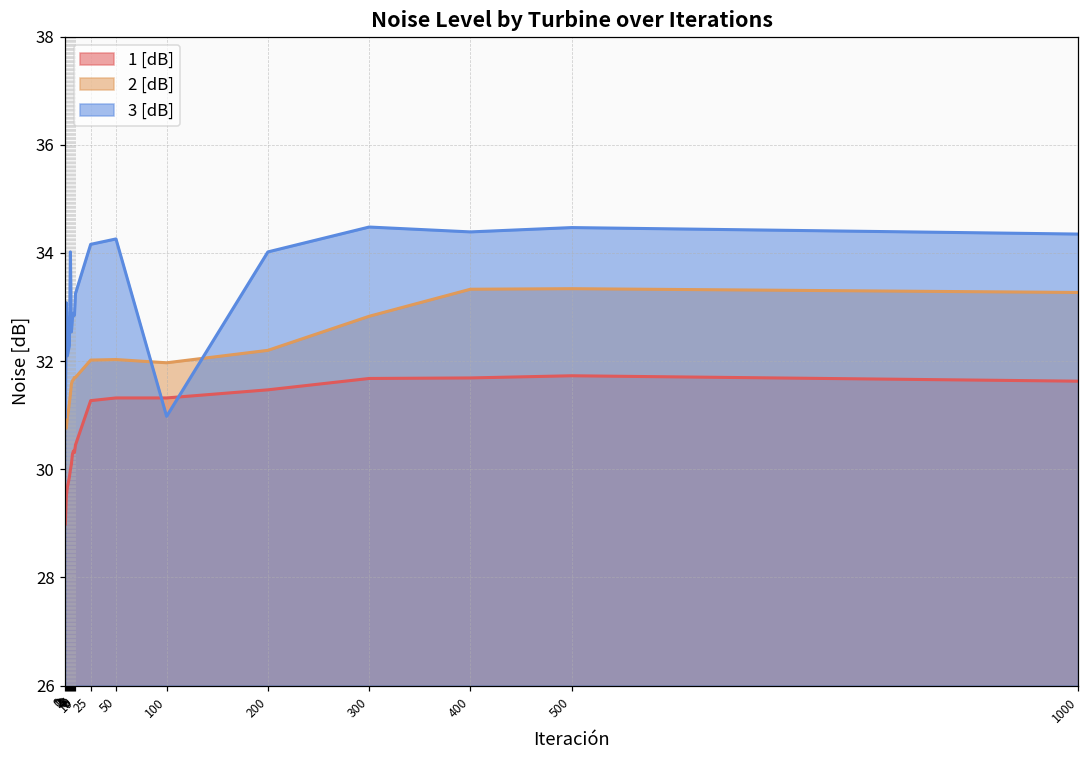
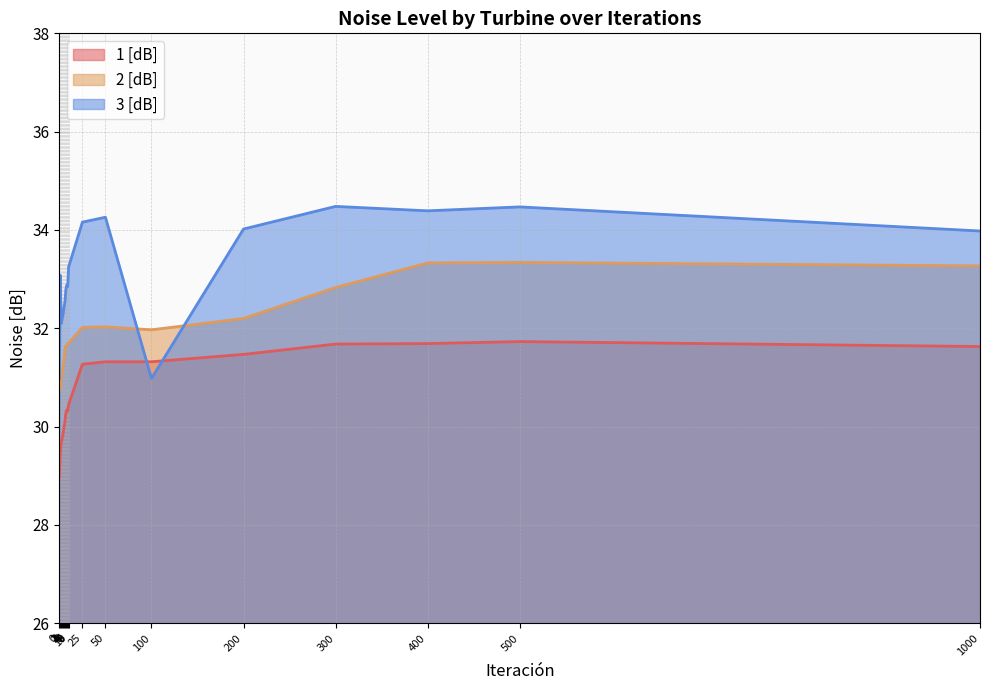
3 [dB], 5: 34.0 -> 32.4
3 [dB], 1000: 34.4 -> 34.0
